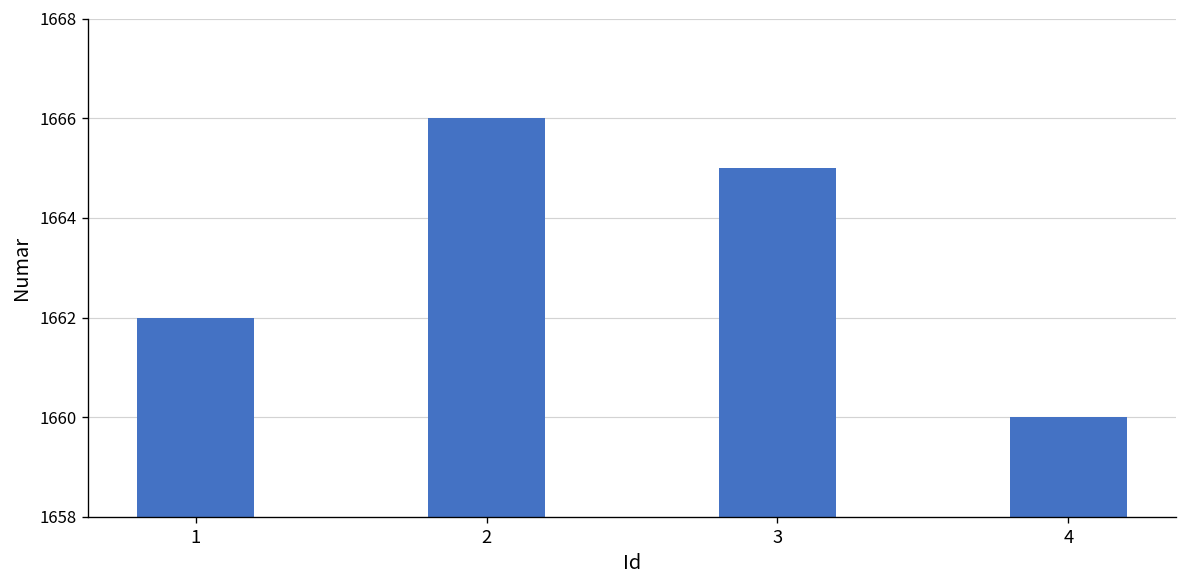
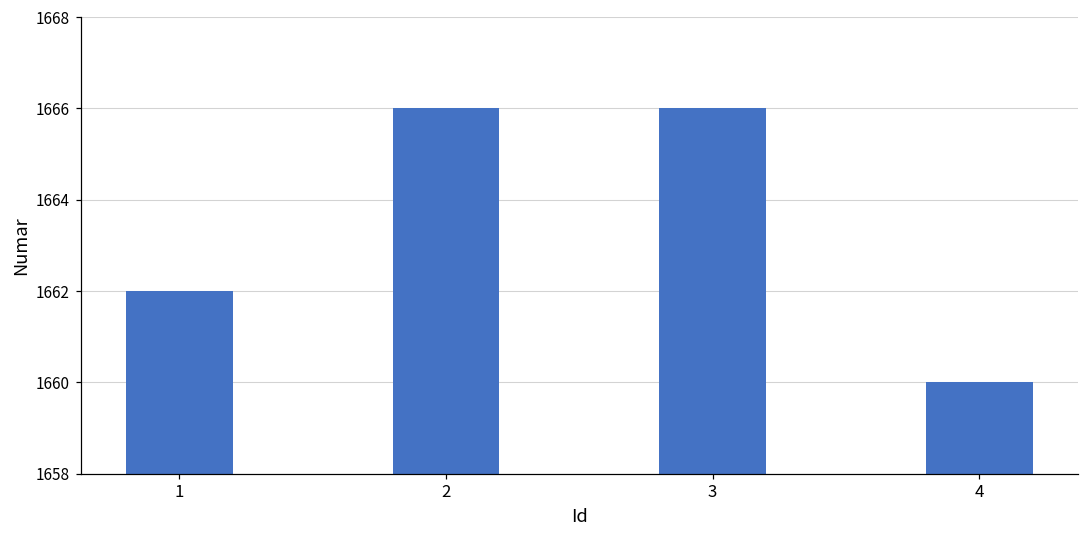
3: 1665 -> 1666
